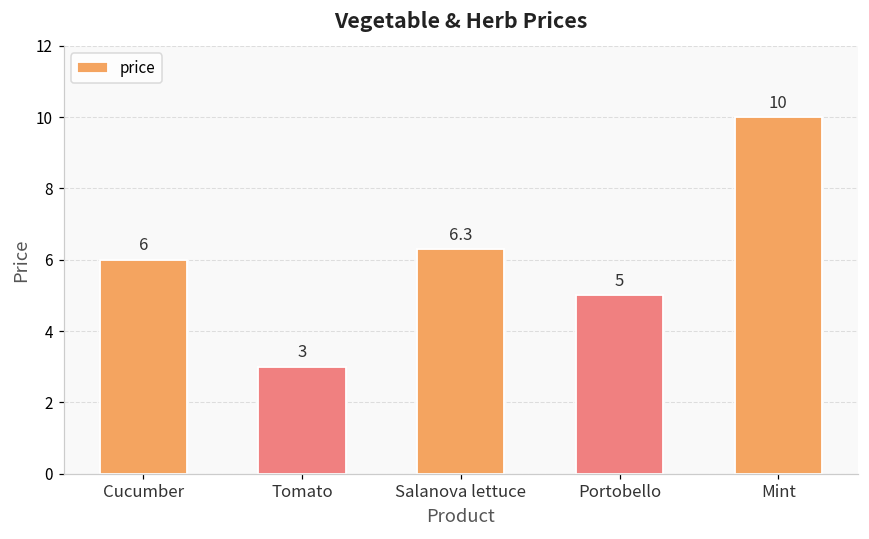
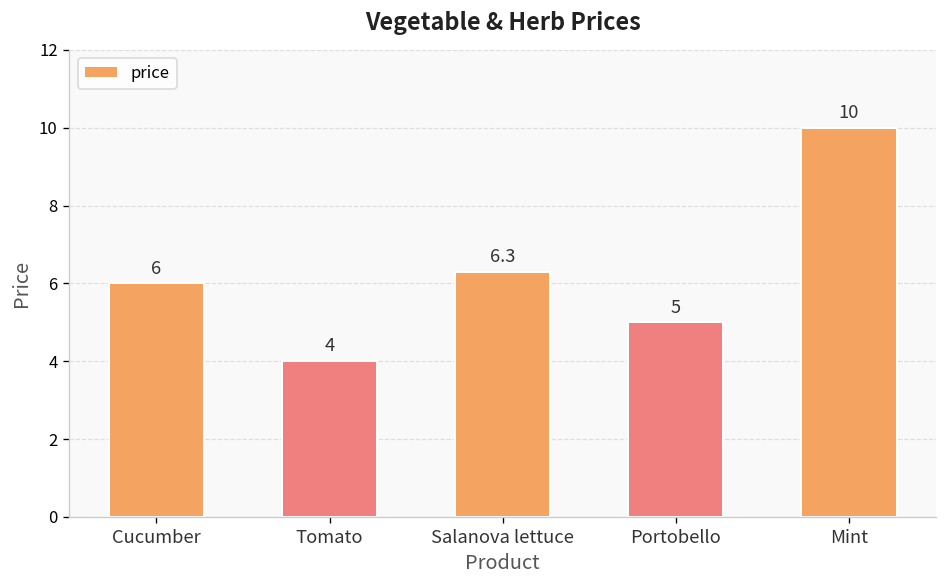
Tomato: 3 -> 4
